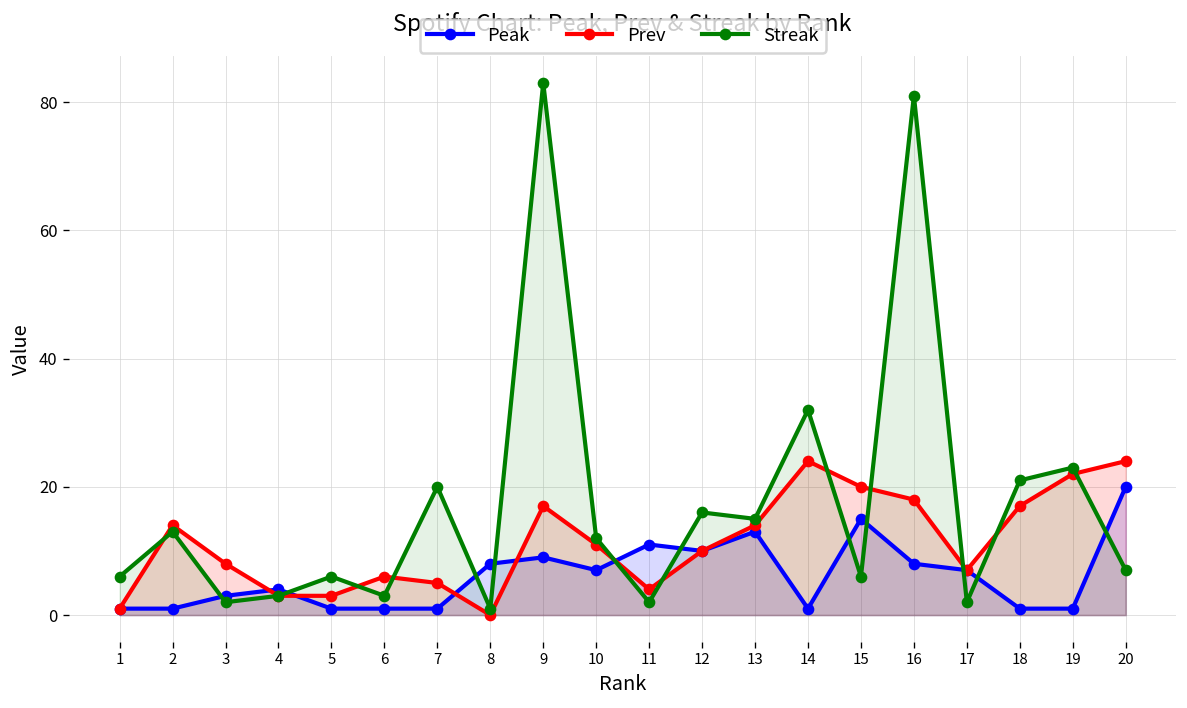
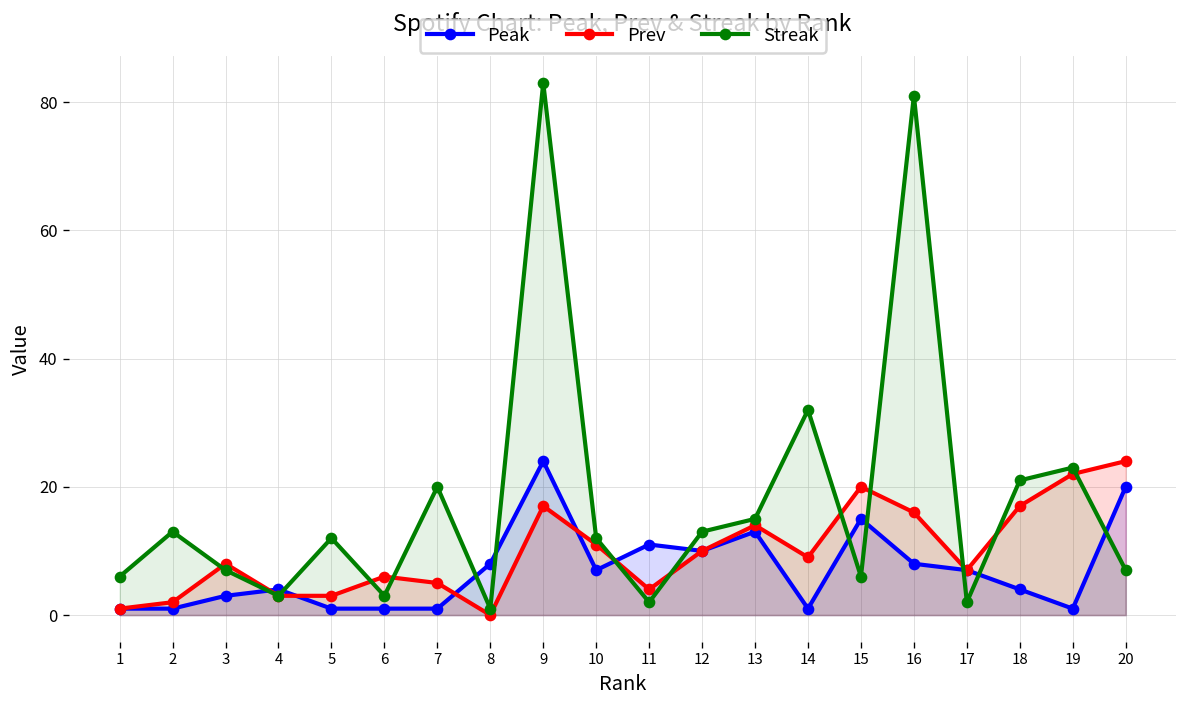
Prev, 2: 14 -> 2
Streak, 3: 2 -> 7
Streak, 5: 6 -> 12
Peak, 9: 9 -> 24
Streak, 12: 16 -> 13
Prev, 14: 24 -> 9
Prev, 16: 18 -> 16
Peak, 18: 1 -> 4
